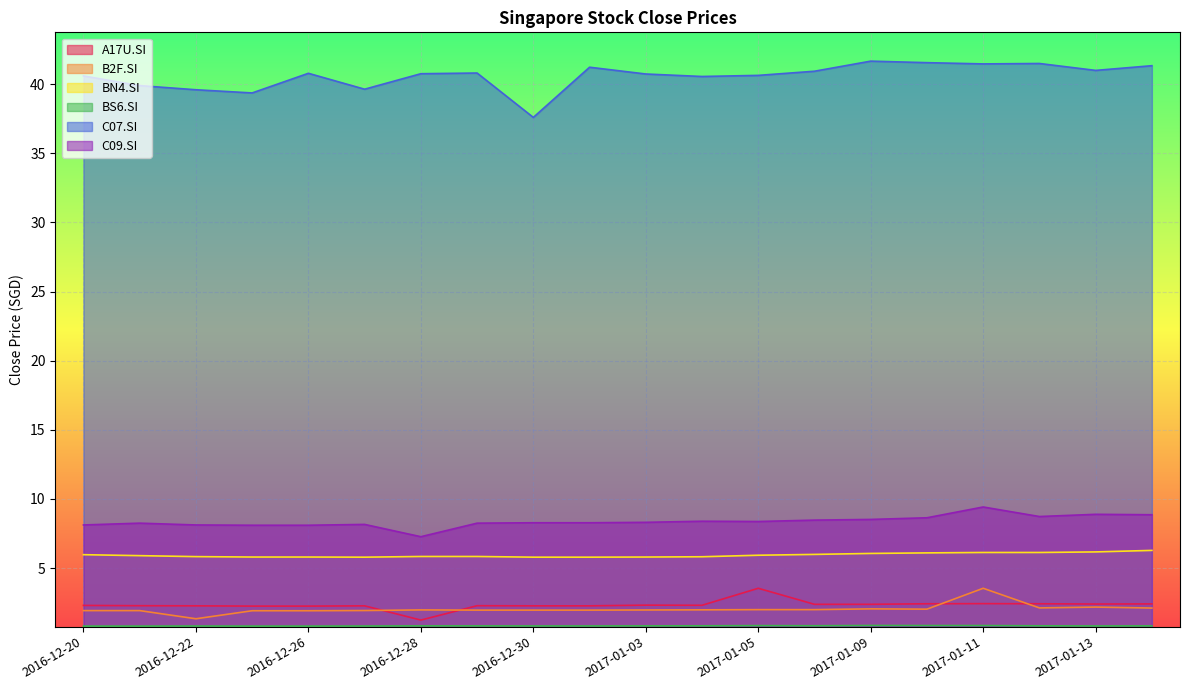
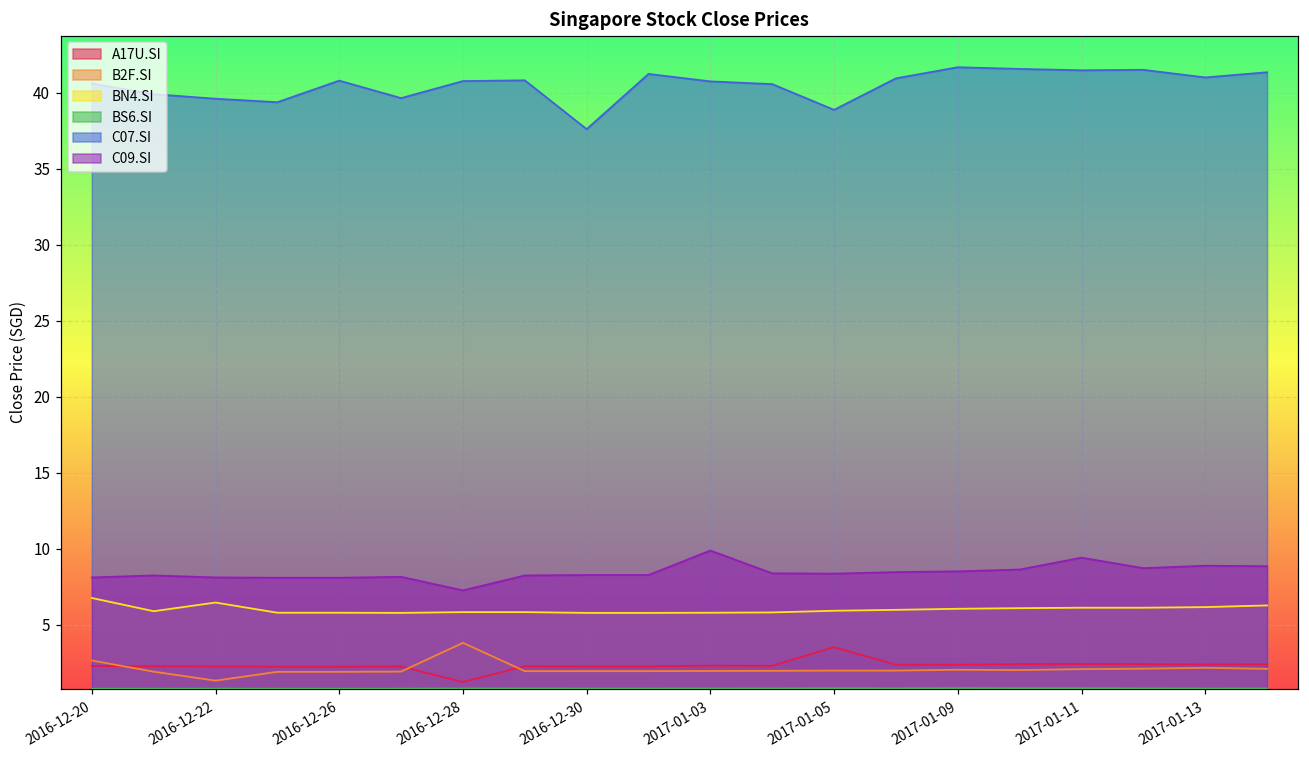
B2F.SI, 2016-12-20: 1.9 -> 2.7
BN4.SI, 2016-12-20: 6.0 -> 6.8
BN4.SI, 2016-12-22: 5.8 -> 6.5
B2F.SI, 2016-12-28: 2.0 -> 3.8
C09.SI, 2017-01-03: 8.3 -> 9.9
C07.SI, 2017-01-05: 40.6 -> 38.9
B2F.SI, 2017-01-11: 3.5 -> 2.1
